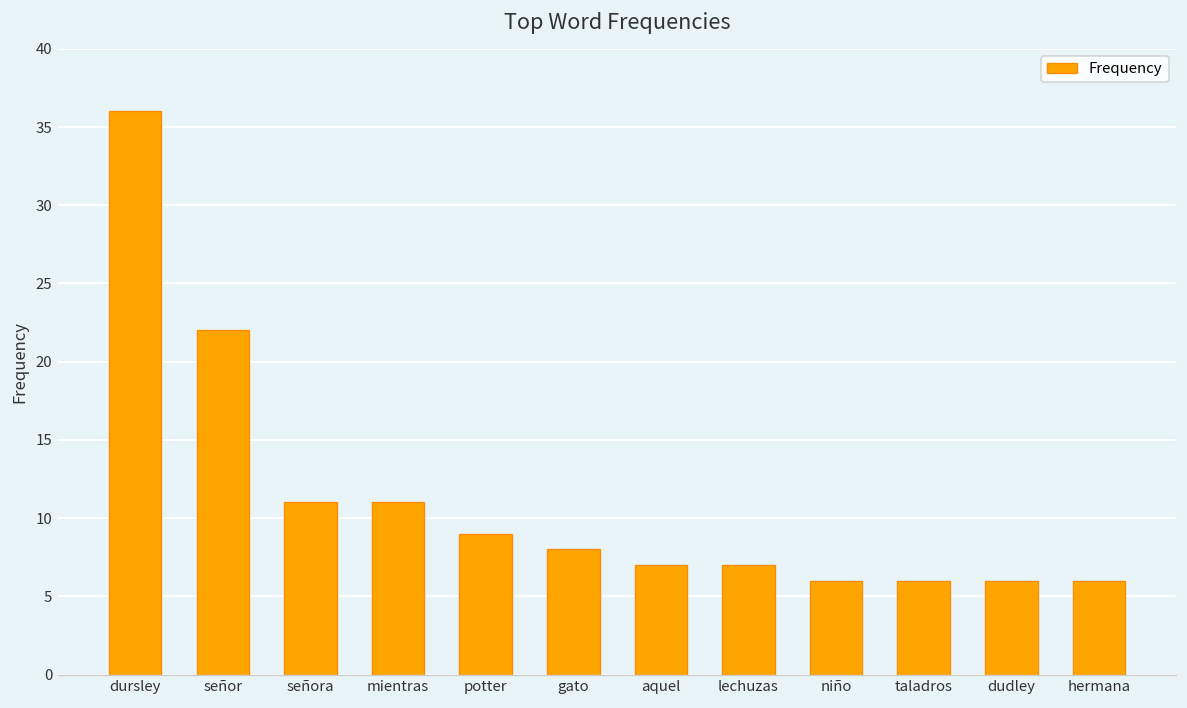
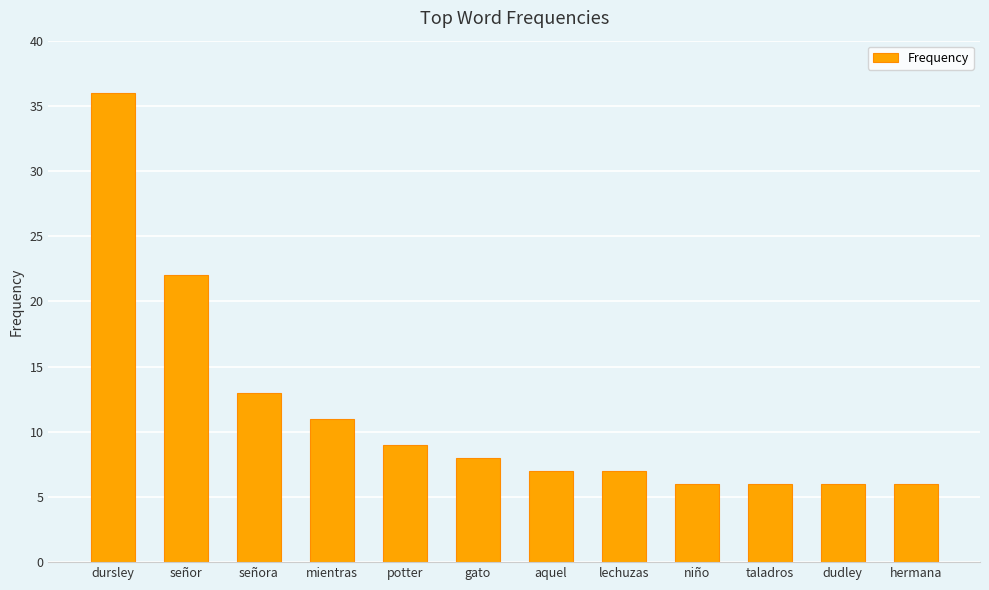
señora: 11 -> 13
